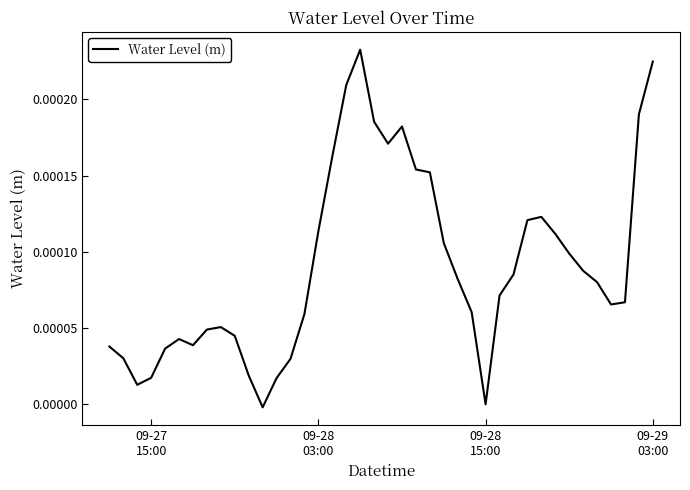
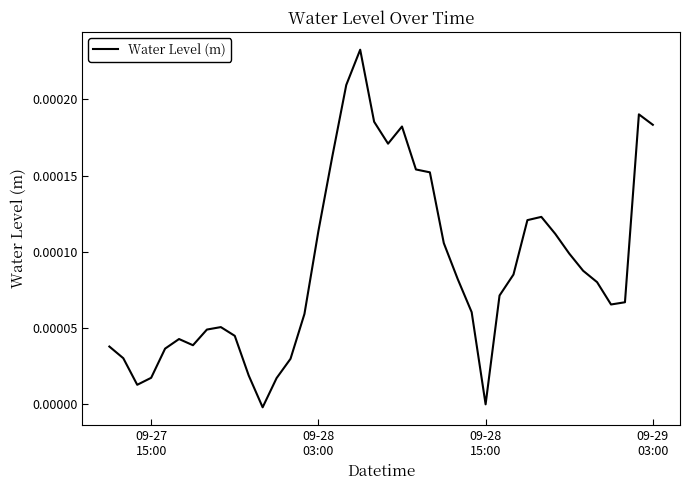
09-29 03:00: 0.000225 -> 0.000183
